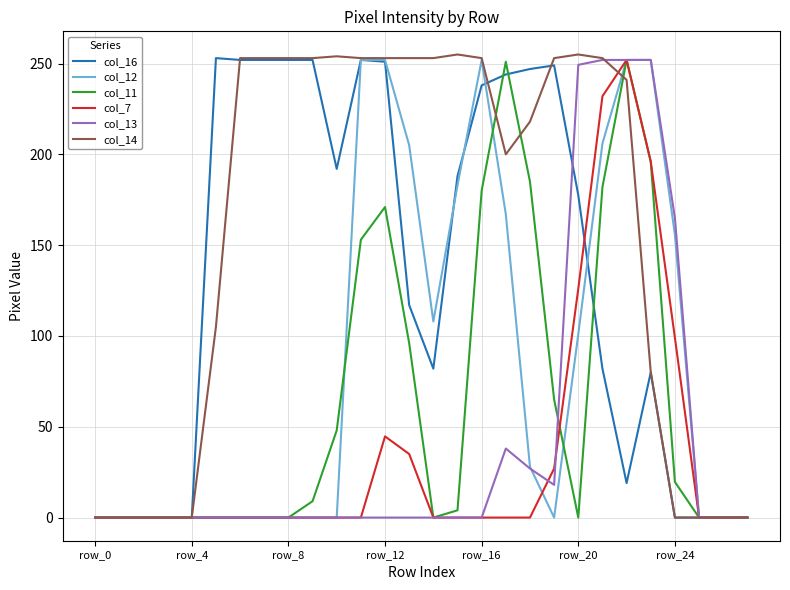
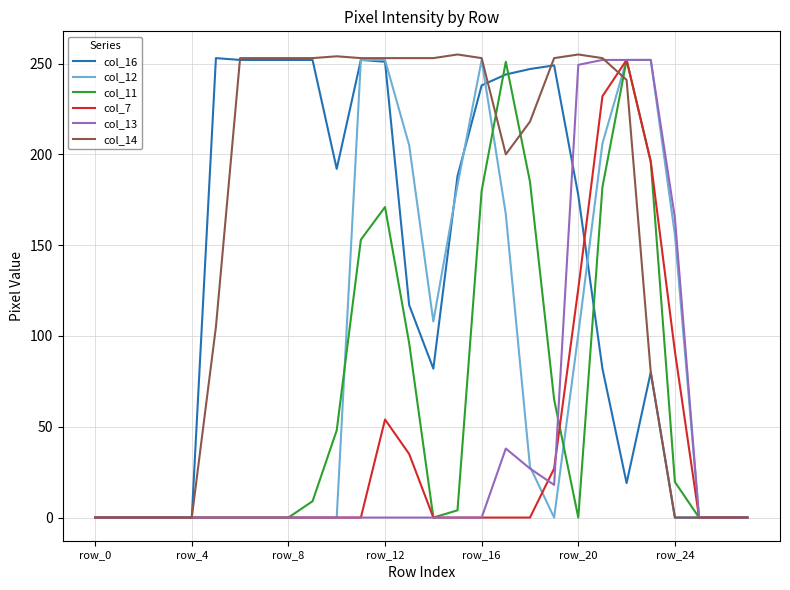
col_7, row_12: 45 -> 54
col_7, row_24: 99 -> 92
